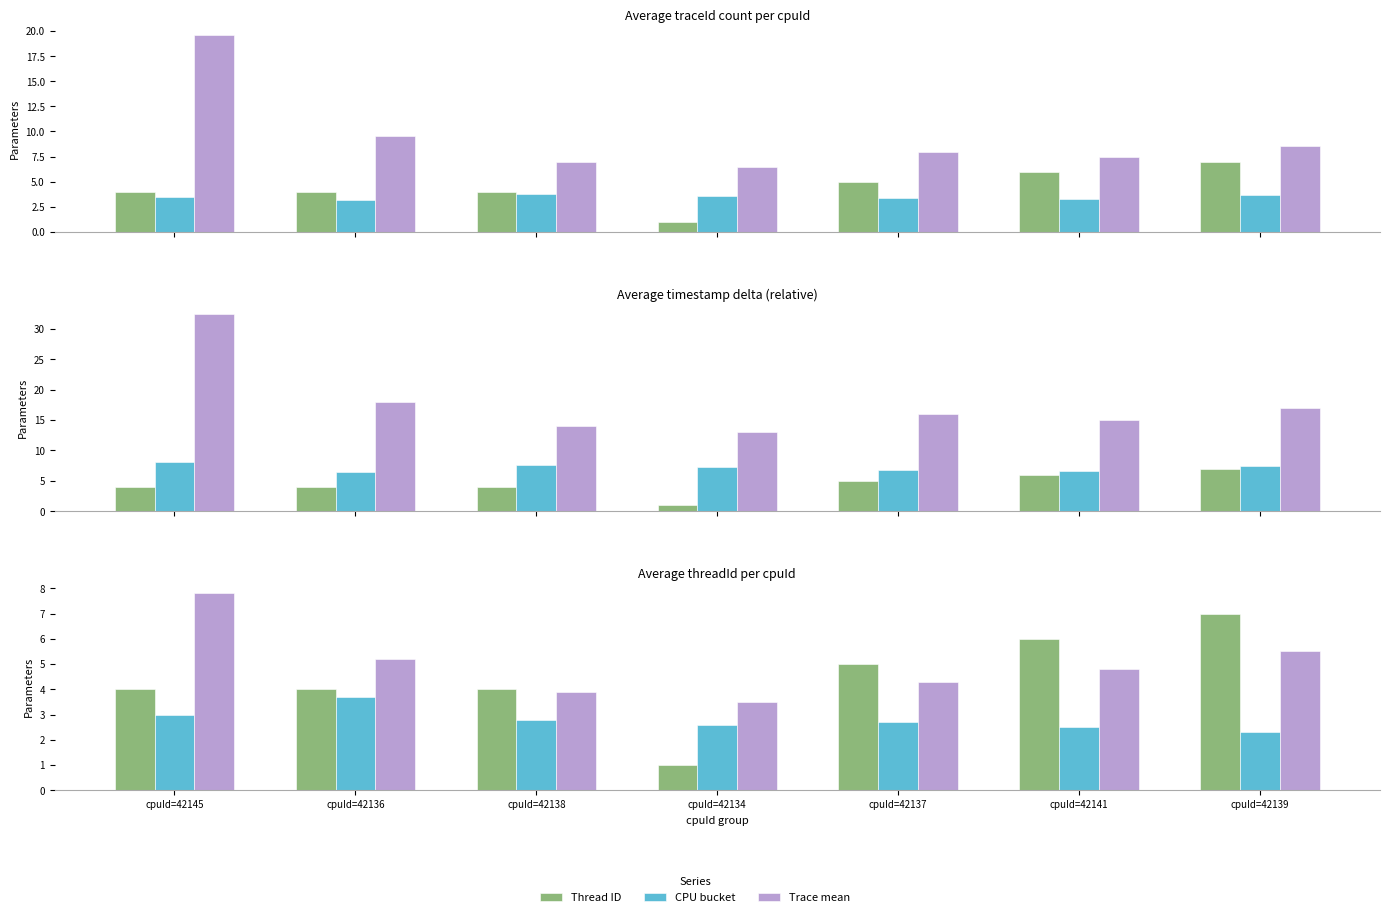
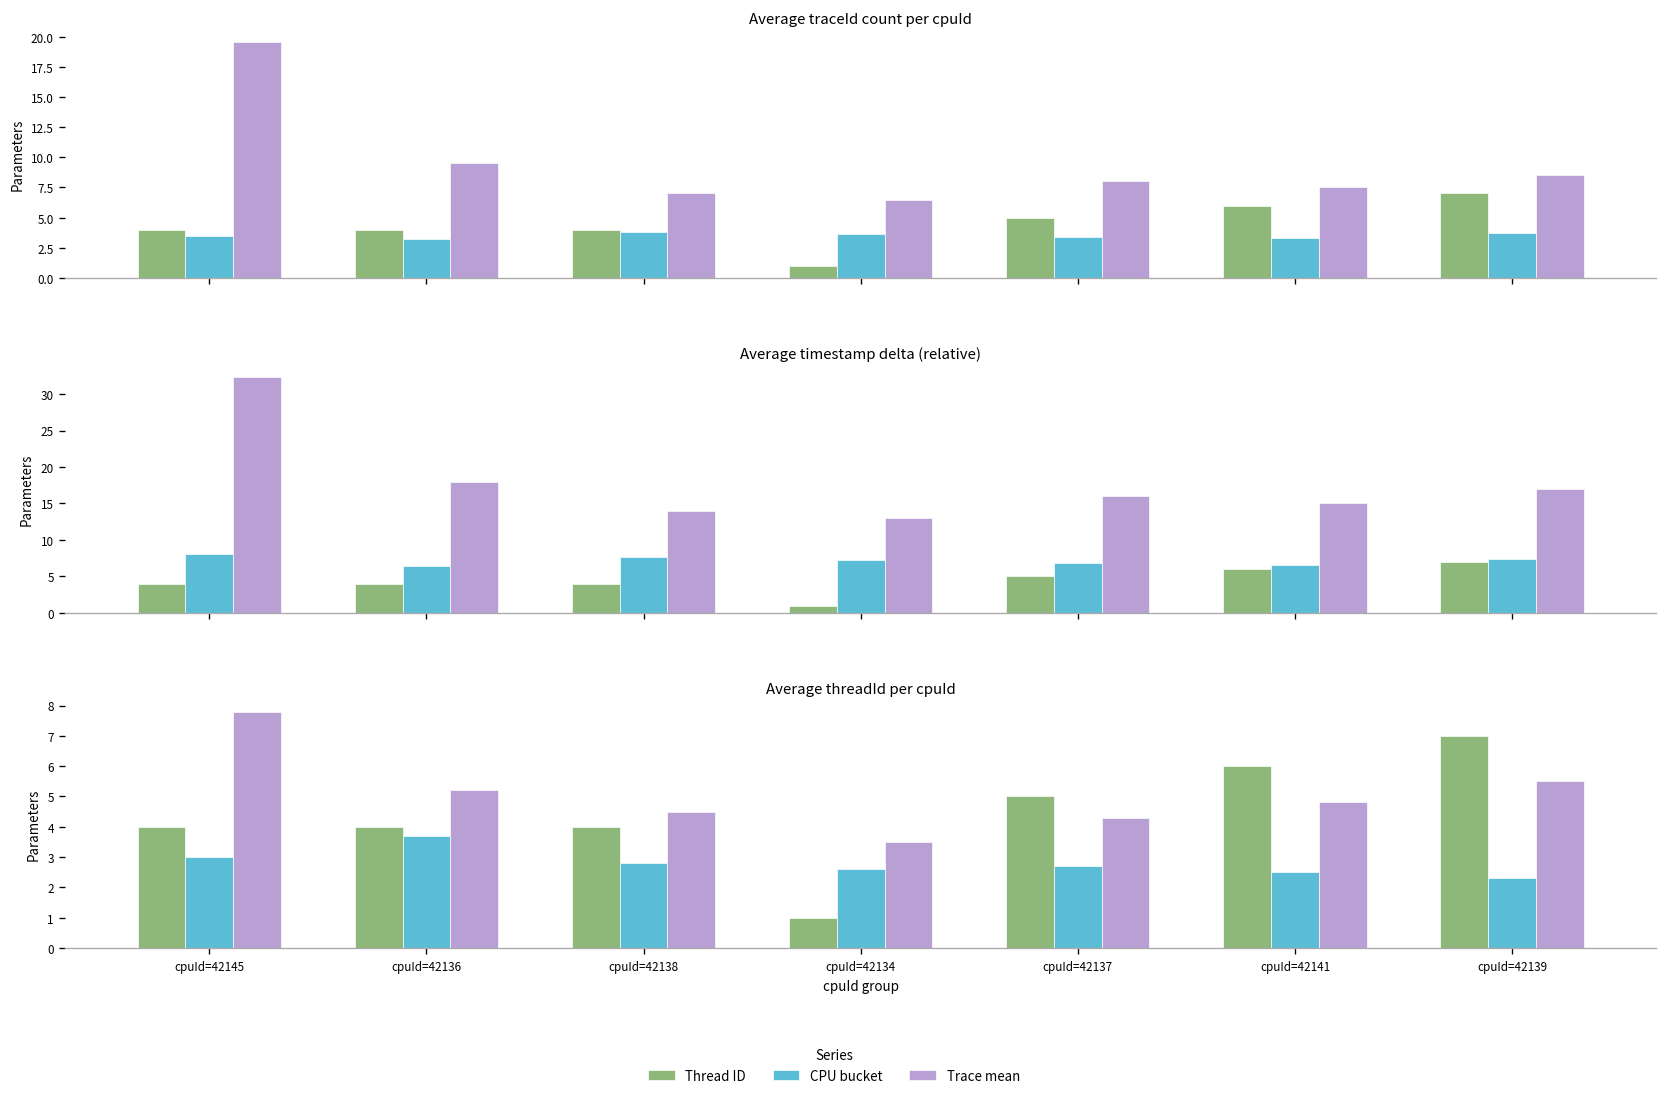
Average threadId per cpuId, Trace mean, cpuId=42138: 3.9 -> 4.5
